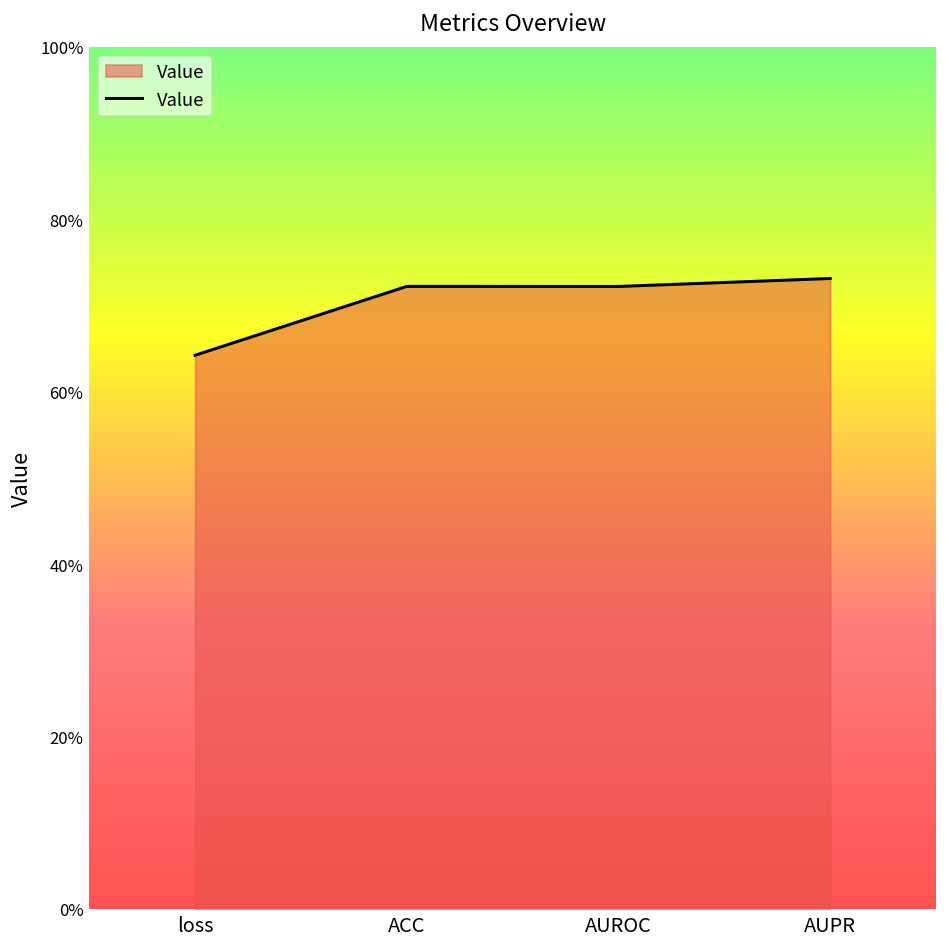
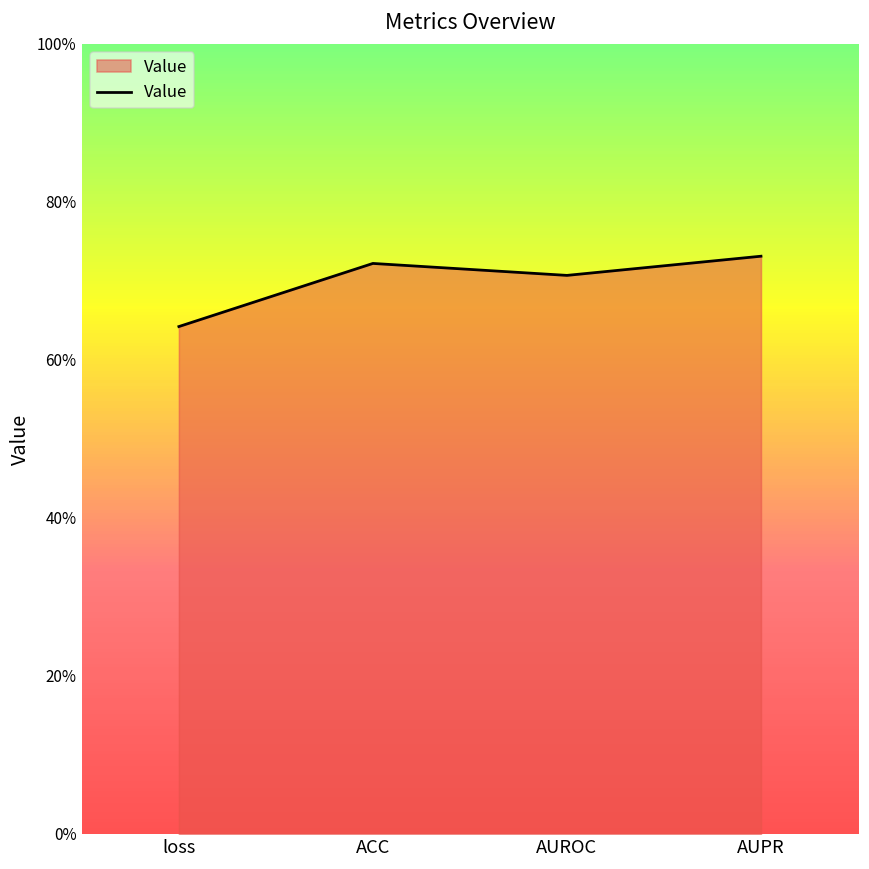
AUROC: 72% -> 71%
